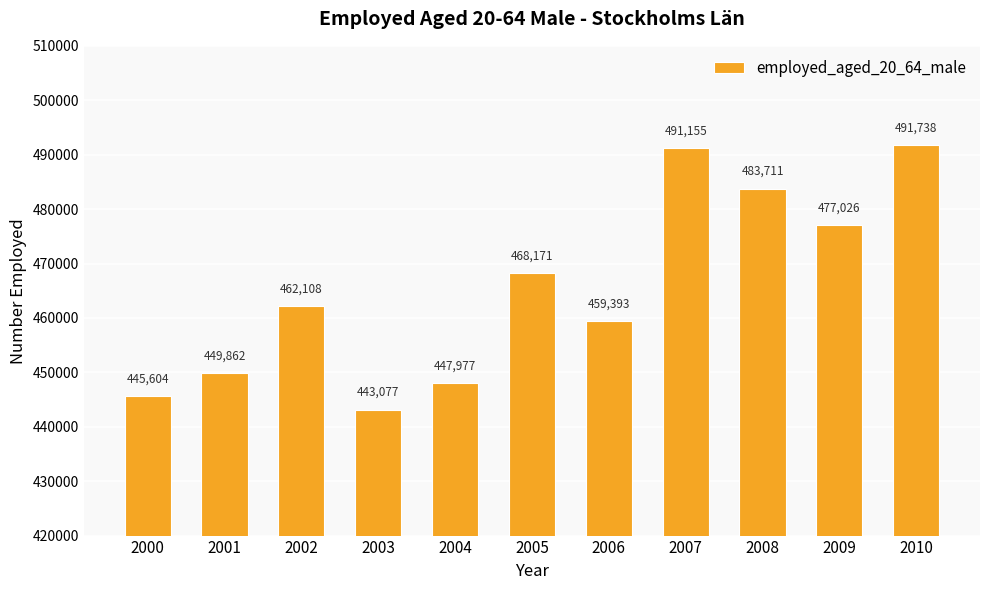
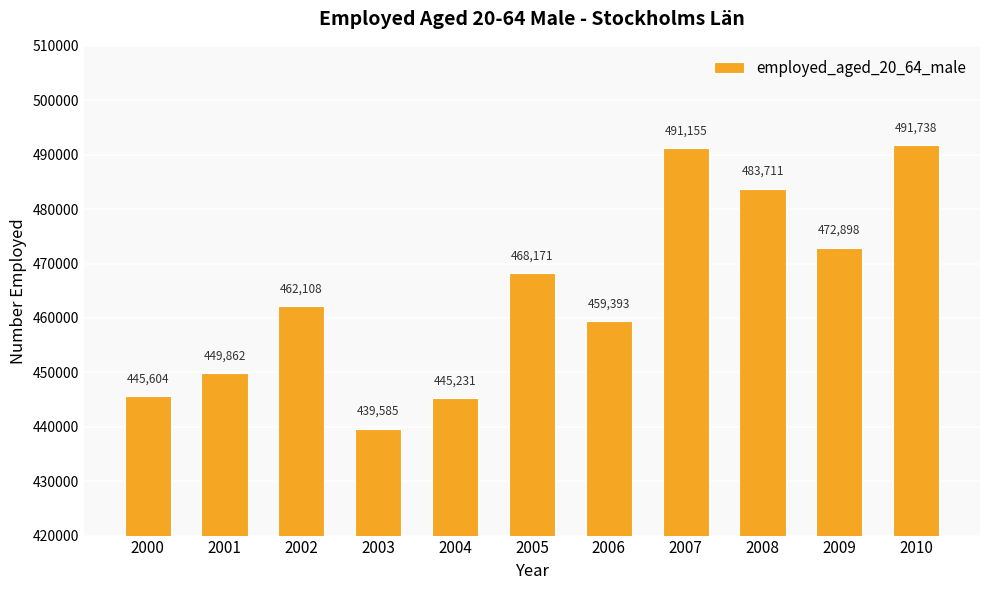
2003: 443,077 -> 439,585
2004: 447,977 -> 445,231
2009: 477,026 -> 472,898
